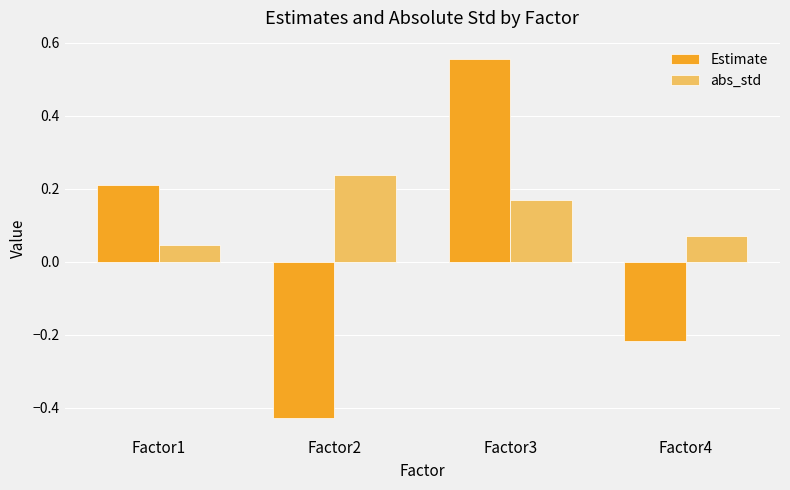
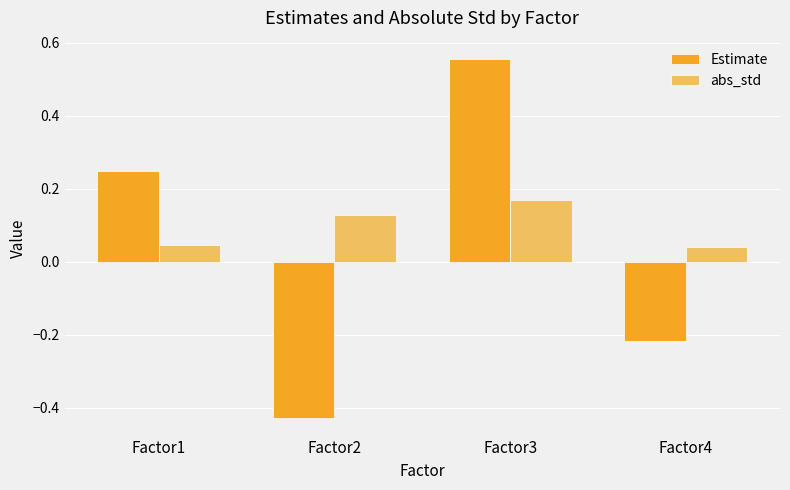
Estimate, Factor1: 0.21 -> 0.25
abs_std, Factor2: 0.24 -> 0.13
abs_std, Factor4: 0.07 -> 0.04
